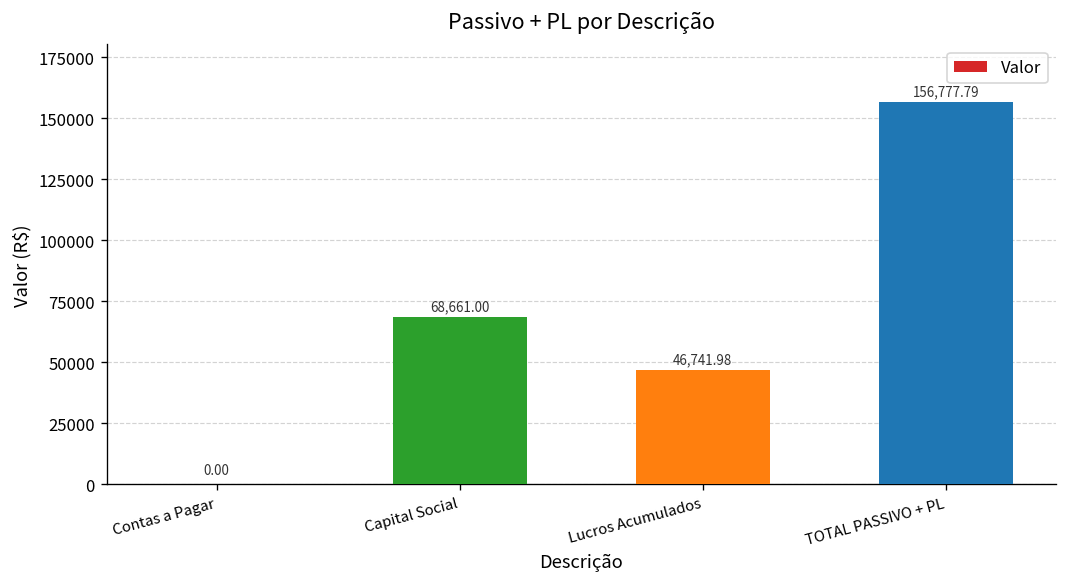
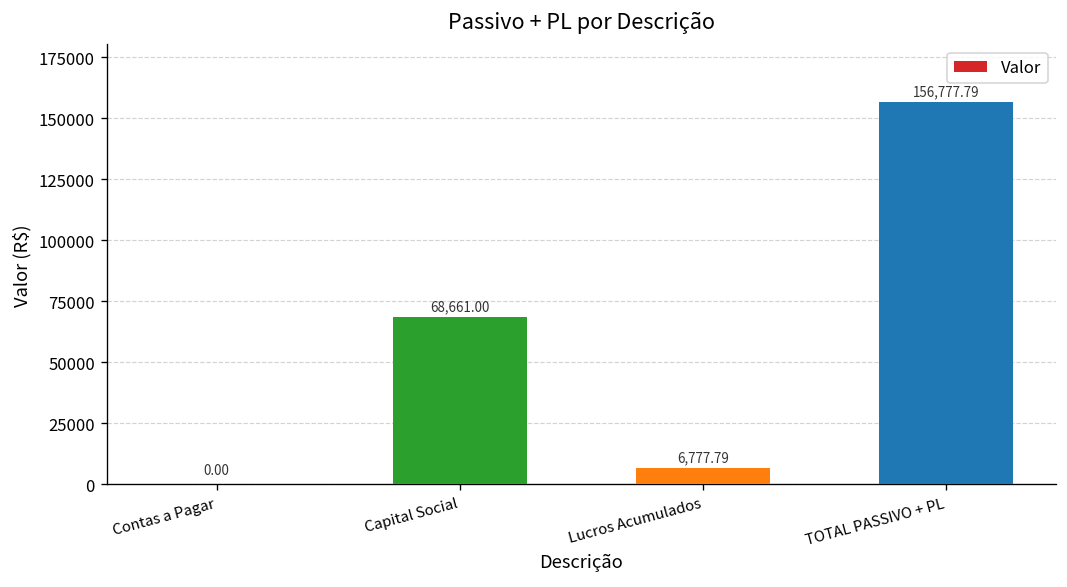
Lucros Acumulados: 46,741.98 -> 6,777.79
